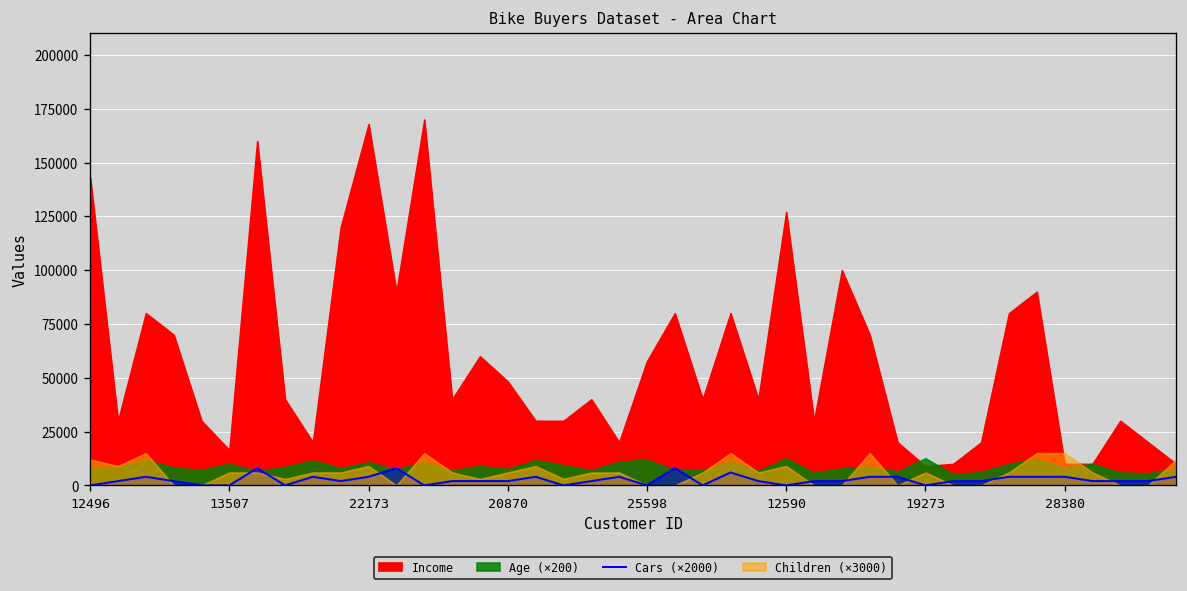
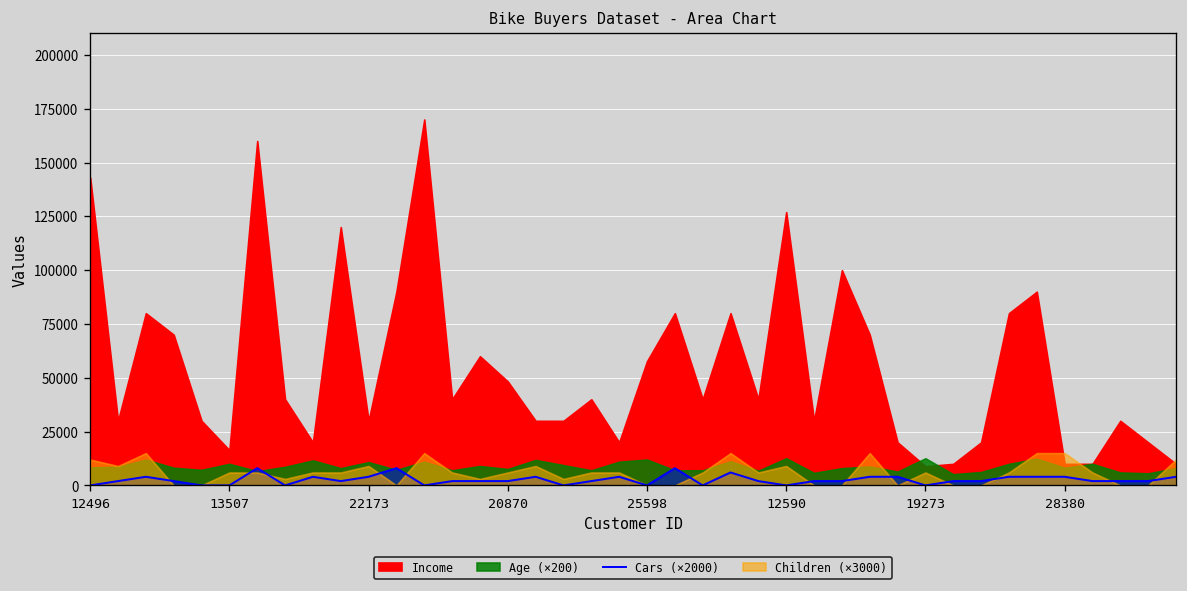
Income, 22173: 168000 -> 30000
